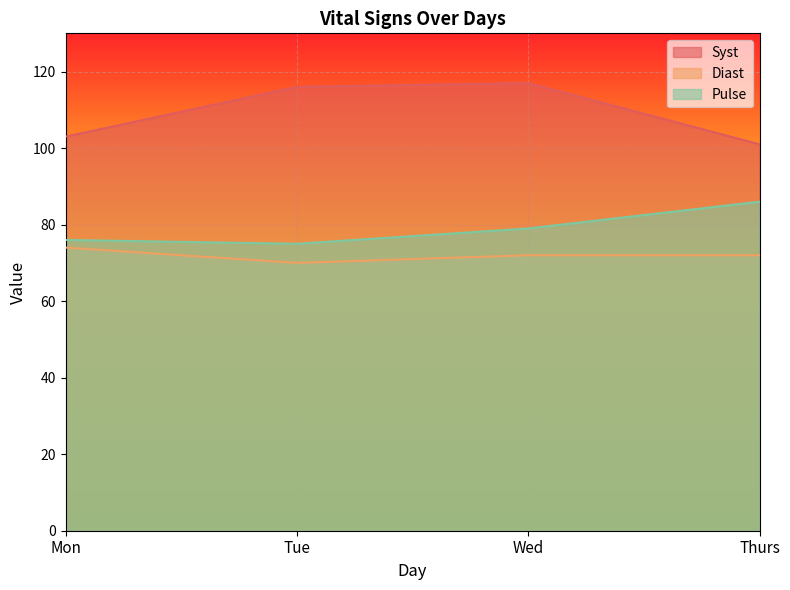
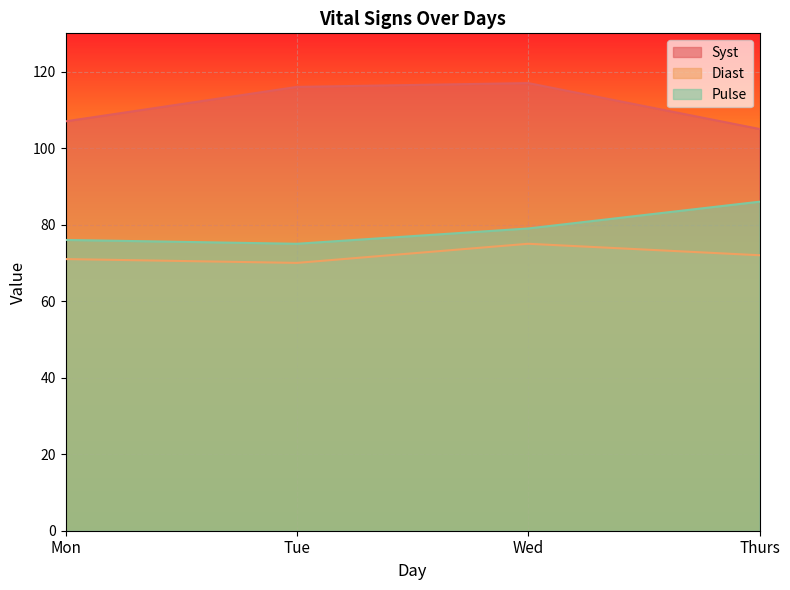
Syst, Mon: 103 -> 107
Diast, Mon: 74 -> 71
Diast, Wed: 72 -> 75
Syst, Thurs: 101 -> 105
